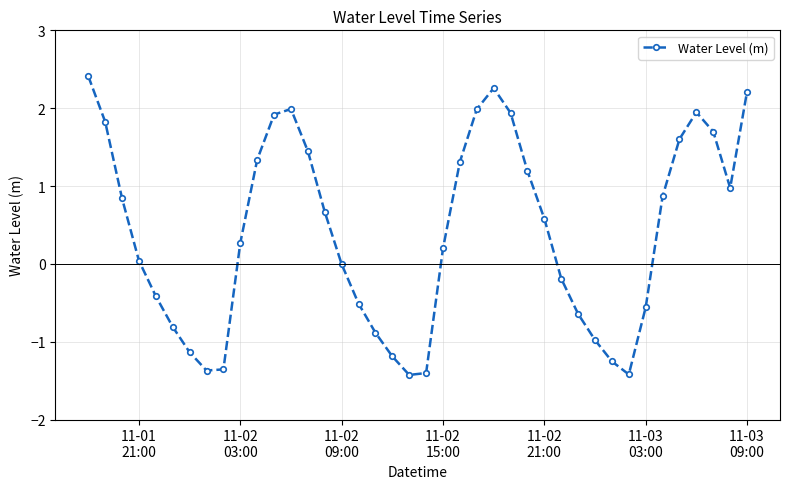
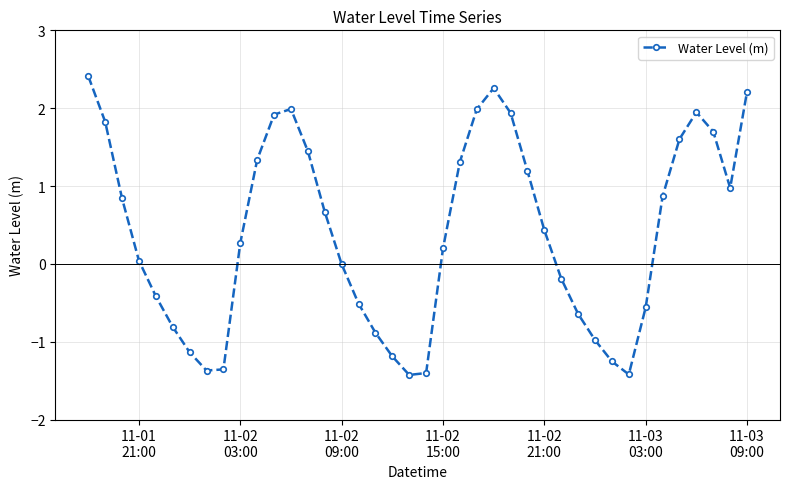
11-02 21:00: 0.6 -> 0.4
